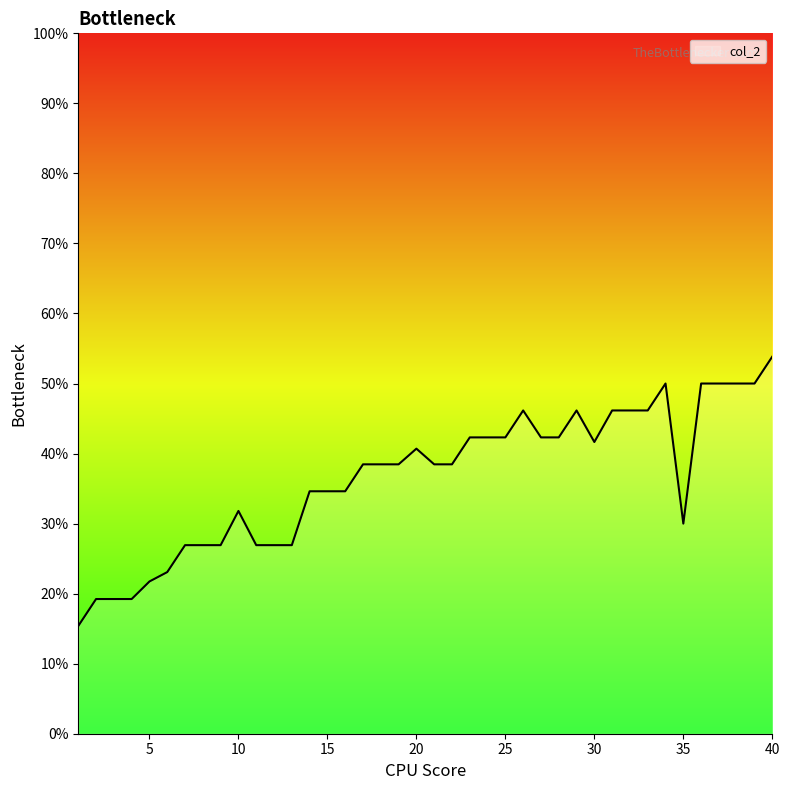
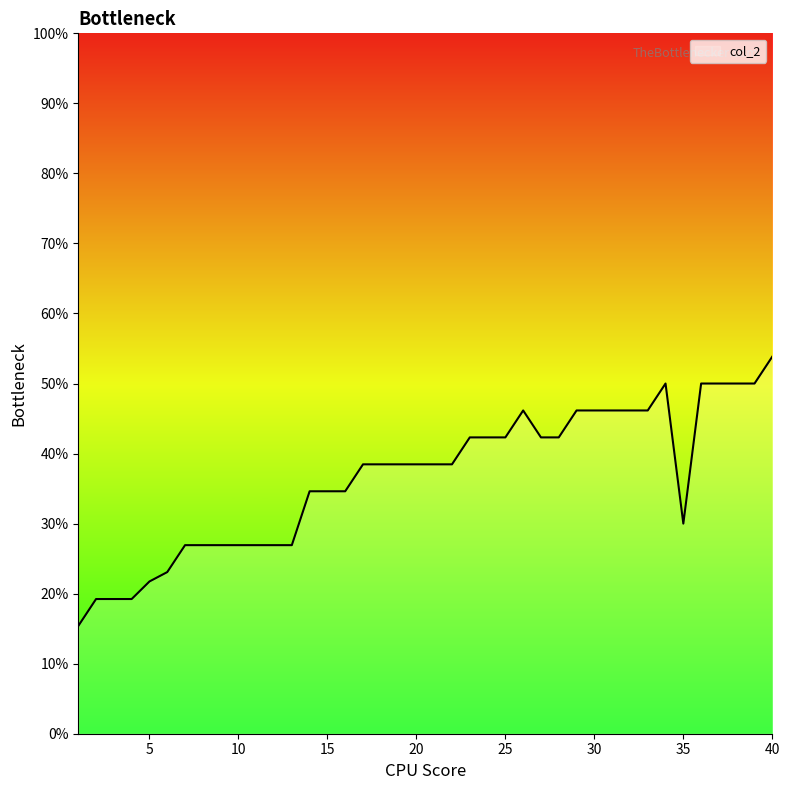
10: 32% -> 27%
20: 41% -> 38%
30: 42% -> 46%
